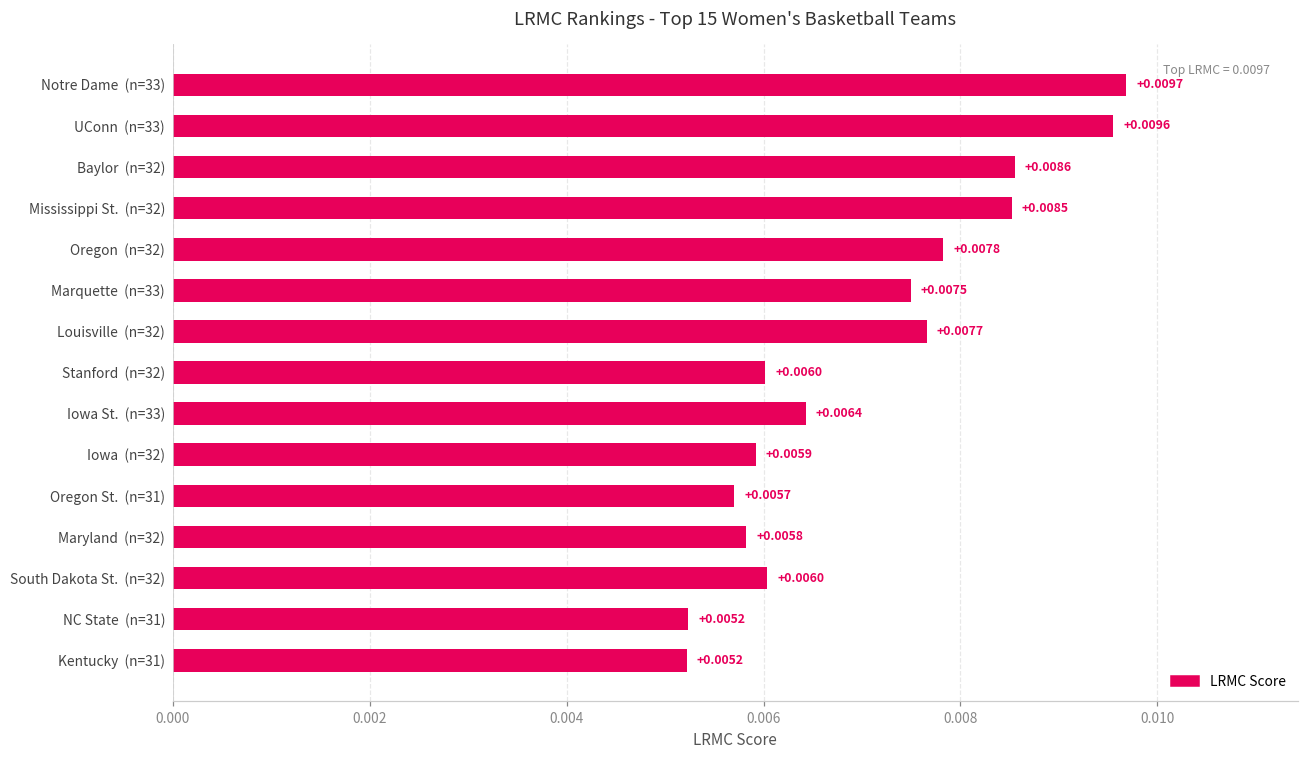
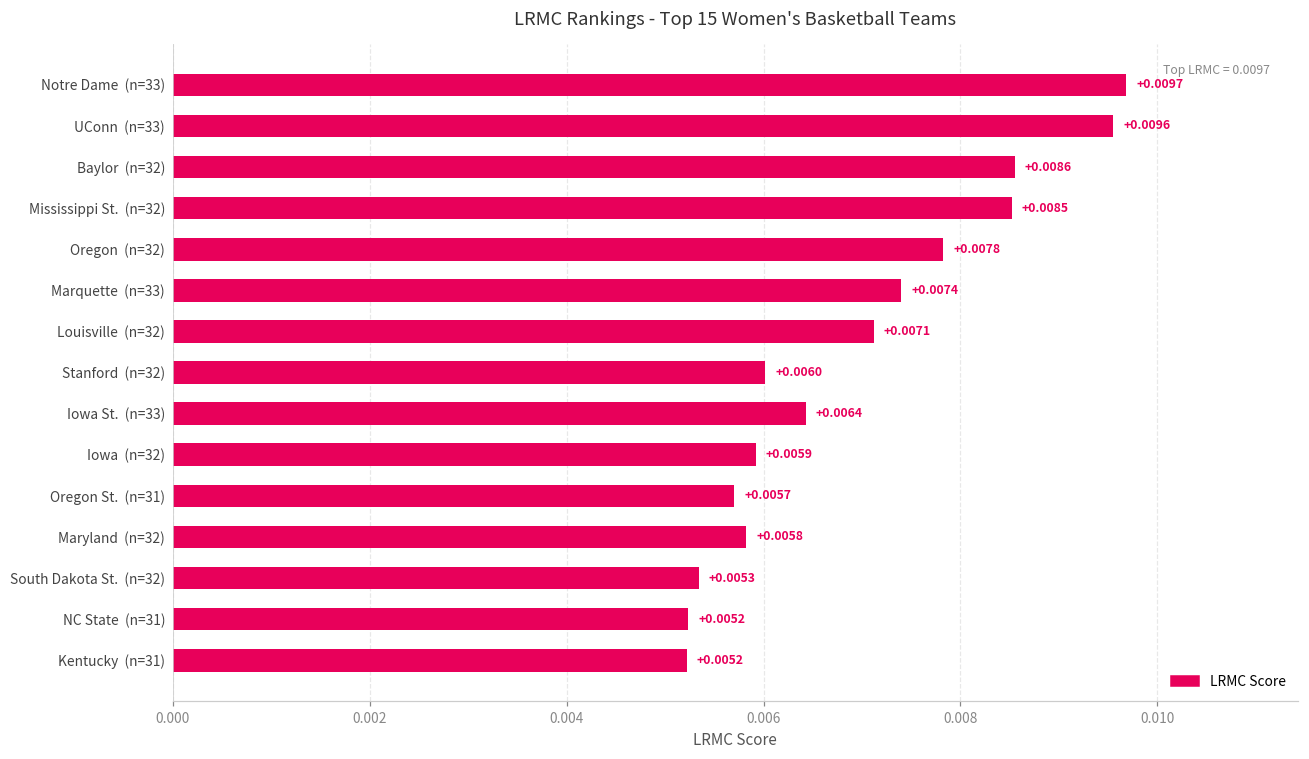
Marquette (n=33): +0.0075 -> +0.0074
Louisville (n=32): +0.0077 -> +0.0071
South Dakota St. (n=32): +0.0060 -> +0.0053
